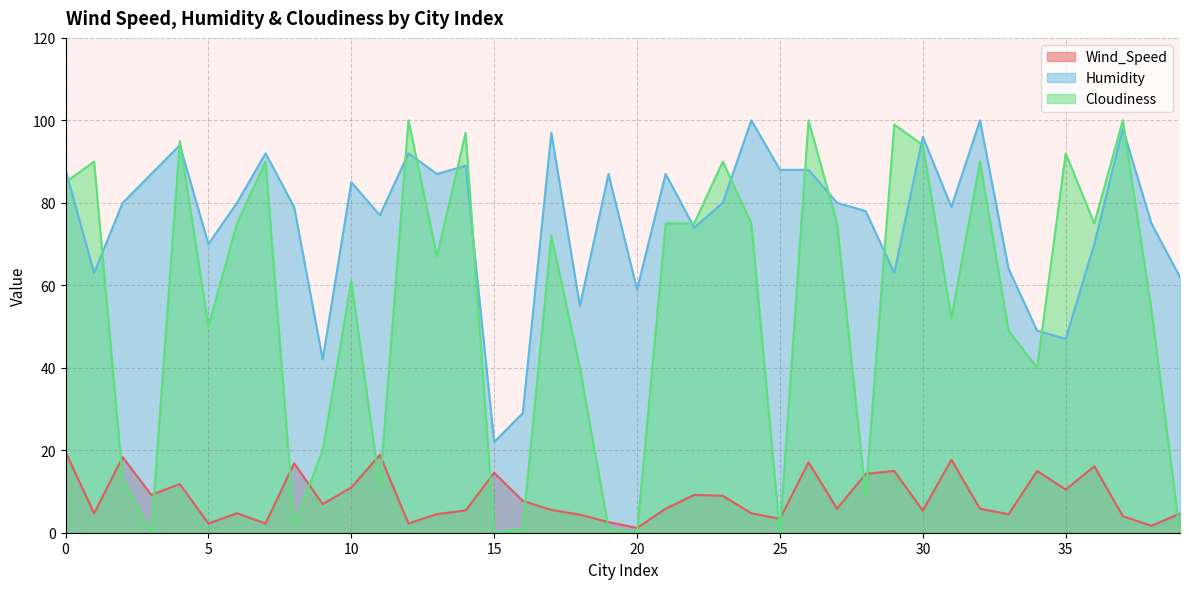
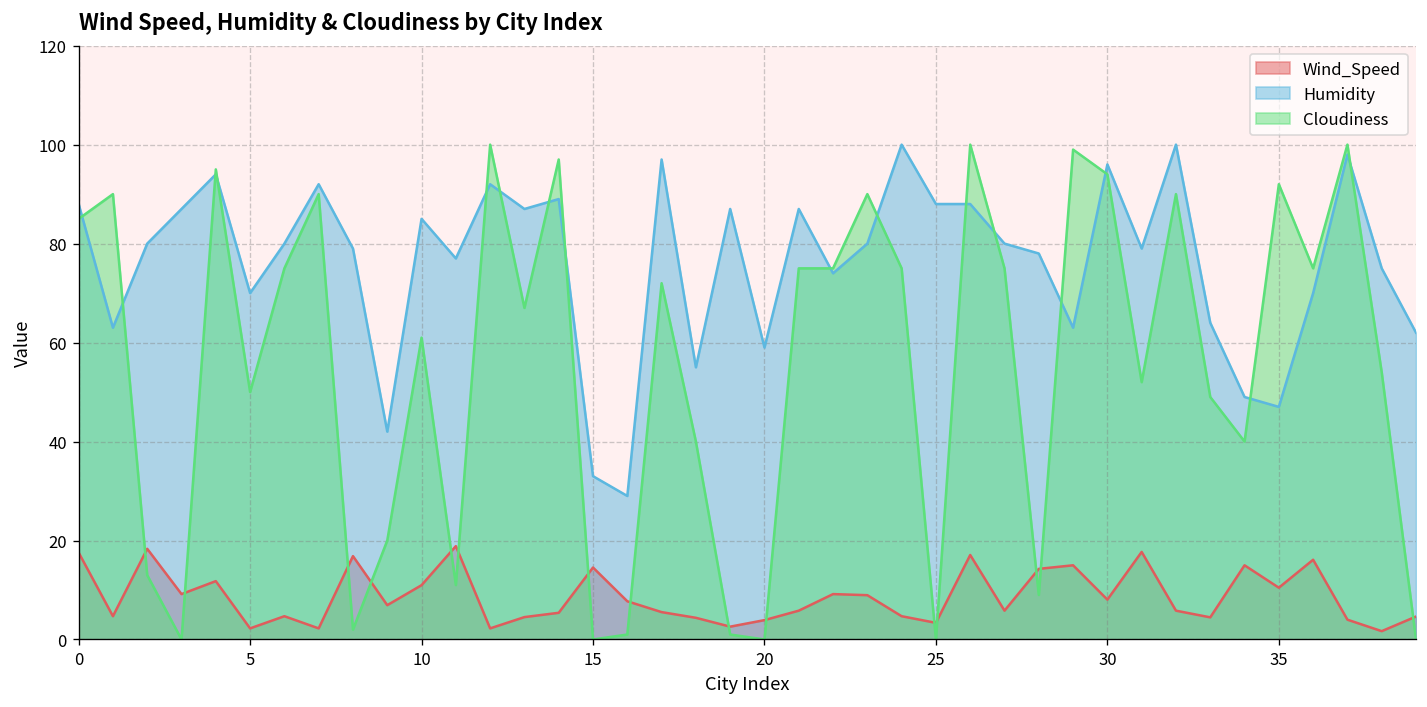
Wind_Speed, 0: 20 -> 18
Humidity, 15: 22 -> 33
Wind_Speed, 20: 1 -> 4
Wind_Speed, 30: 5 -> 8
